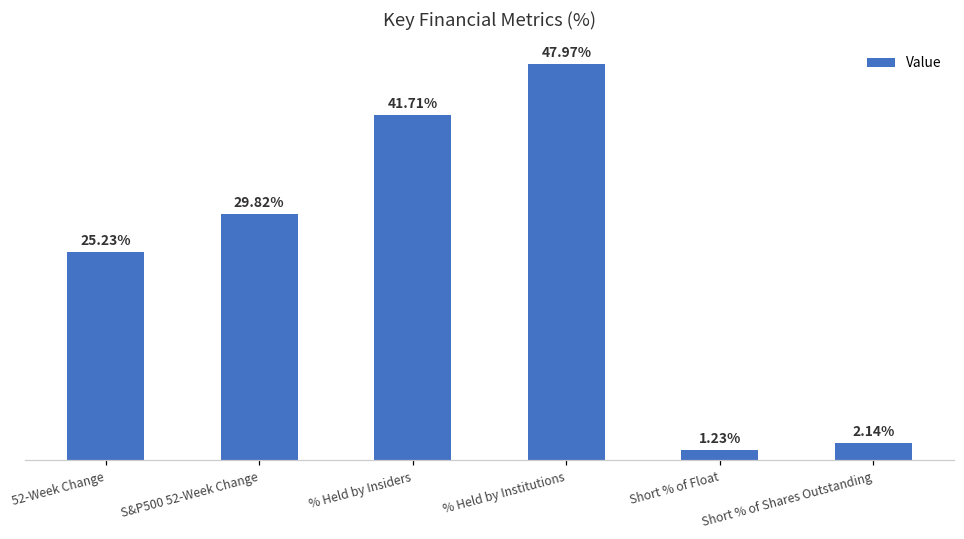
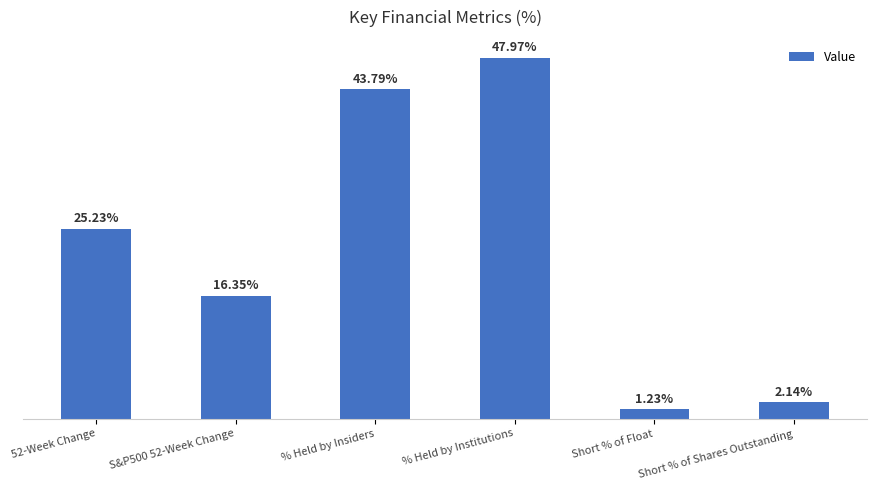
S&P500 52-Week Change: 29.82% -> 16.35%
% Held by Insiders: 41.71% -> 43.79%
